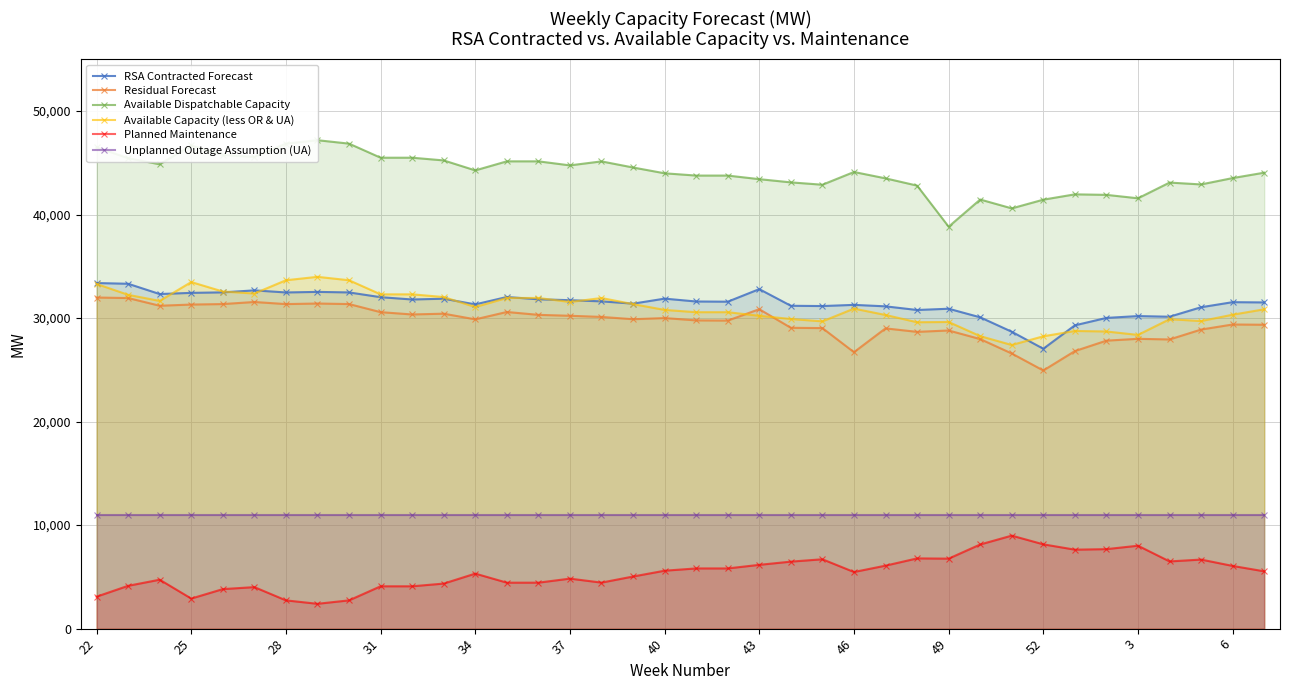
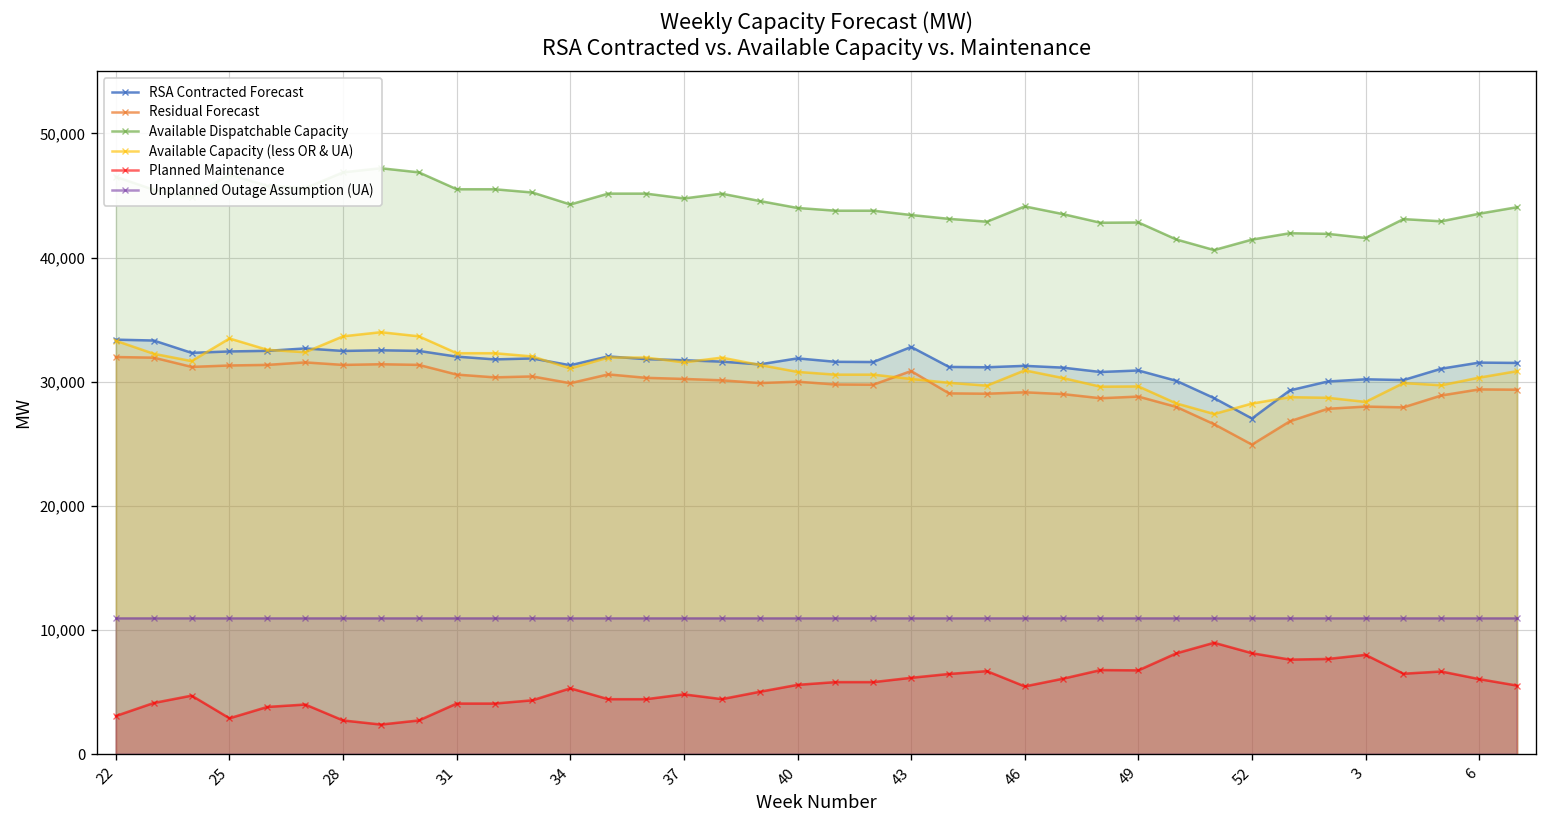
Residual Forecast, 46: 26,700 -> 29,200
Available Dispatchable Capacity, 49: 38,800 -> 42,800
